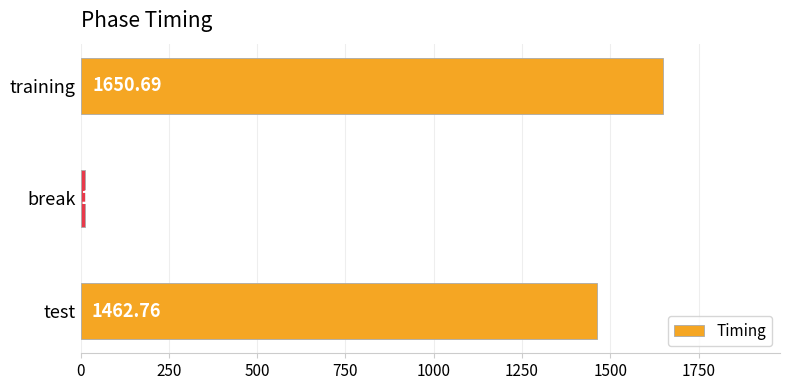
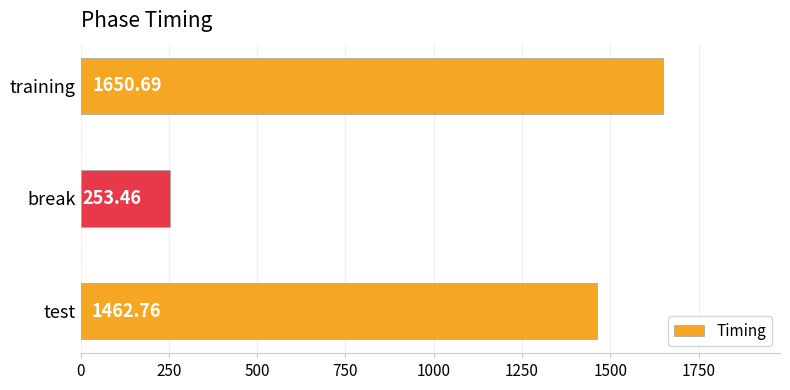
break: 10 -> 250
